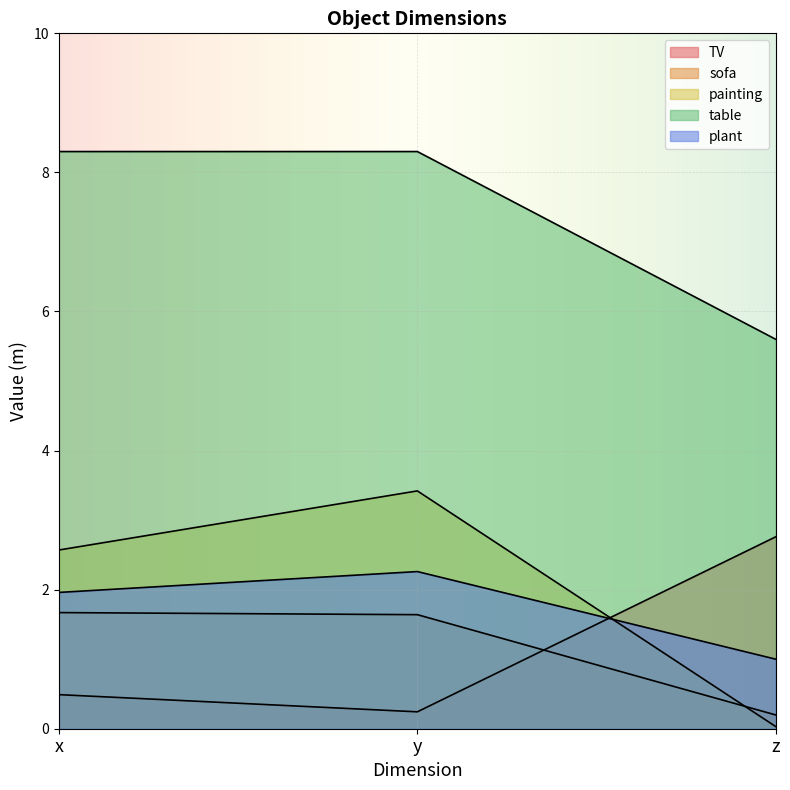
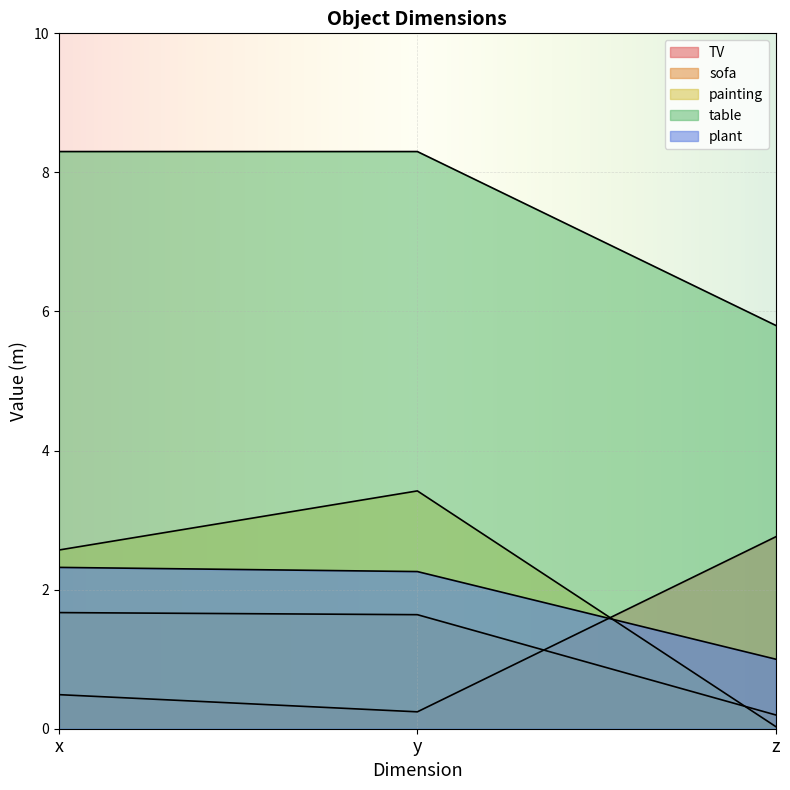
plant, x: 2.0 -> 2.3
table, z: 5.6 -> 5.8
